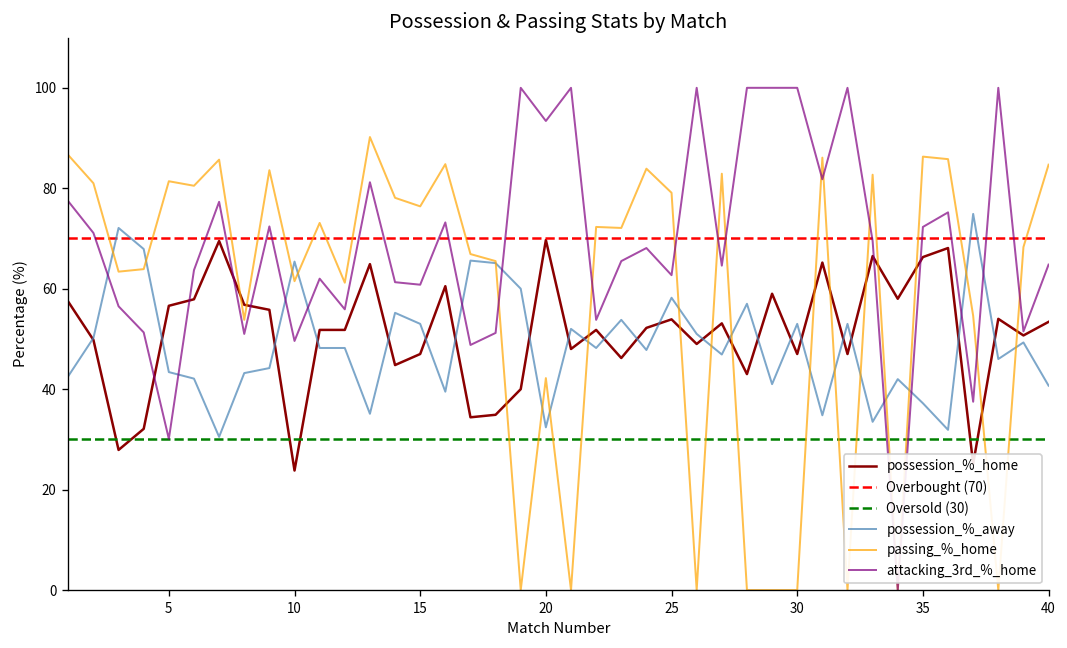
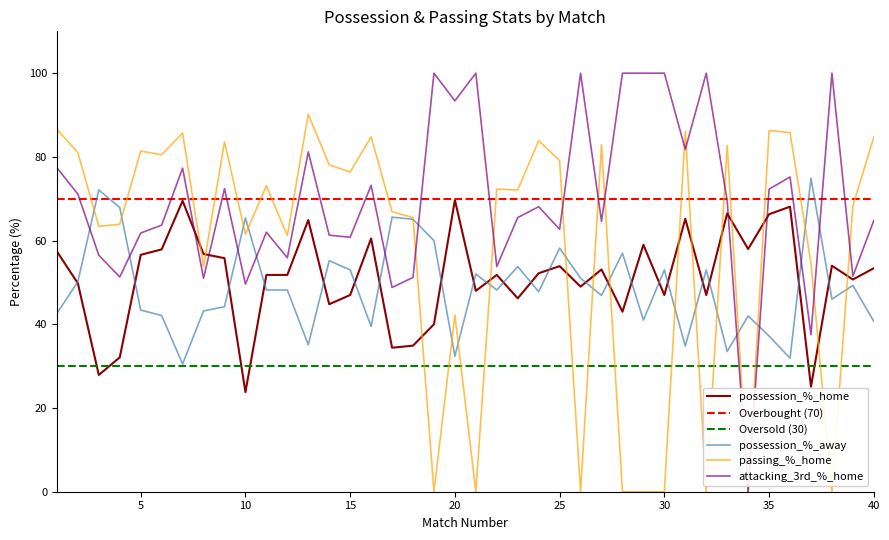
attacking_3rd_%_home, 5: 30 -> 62
